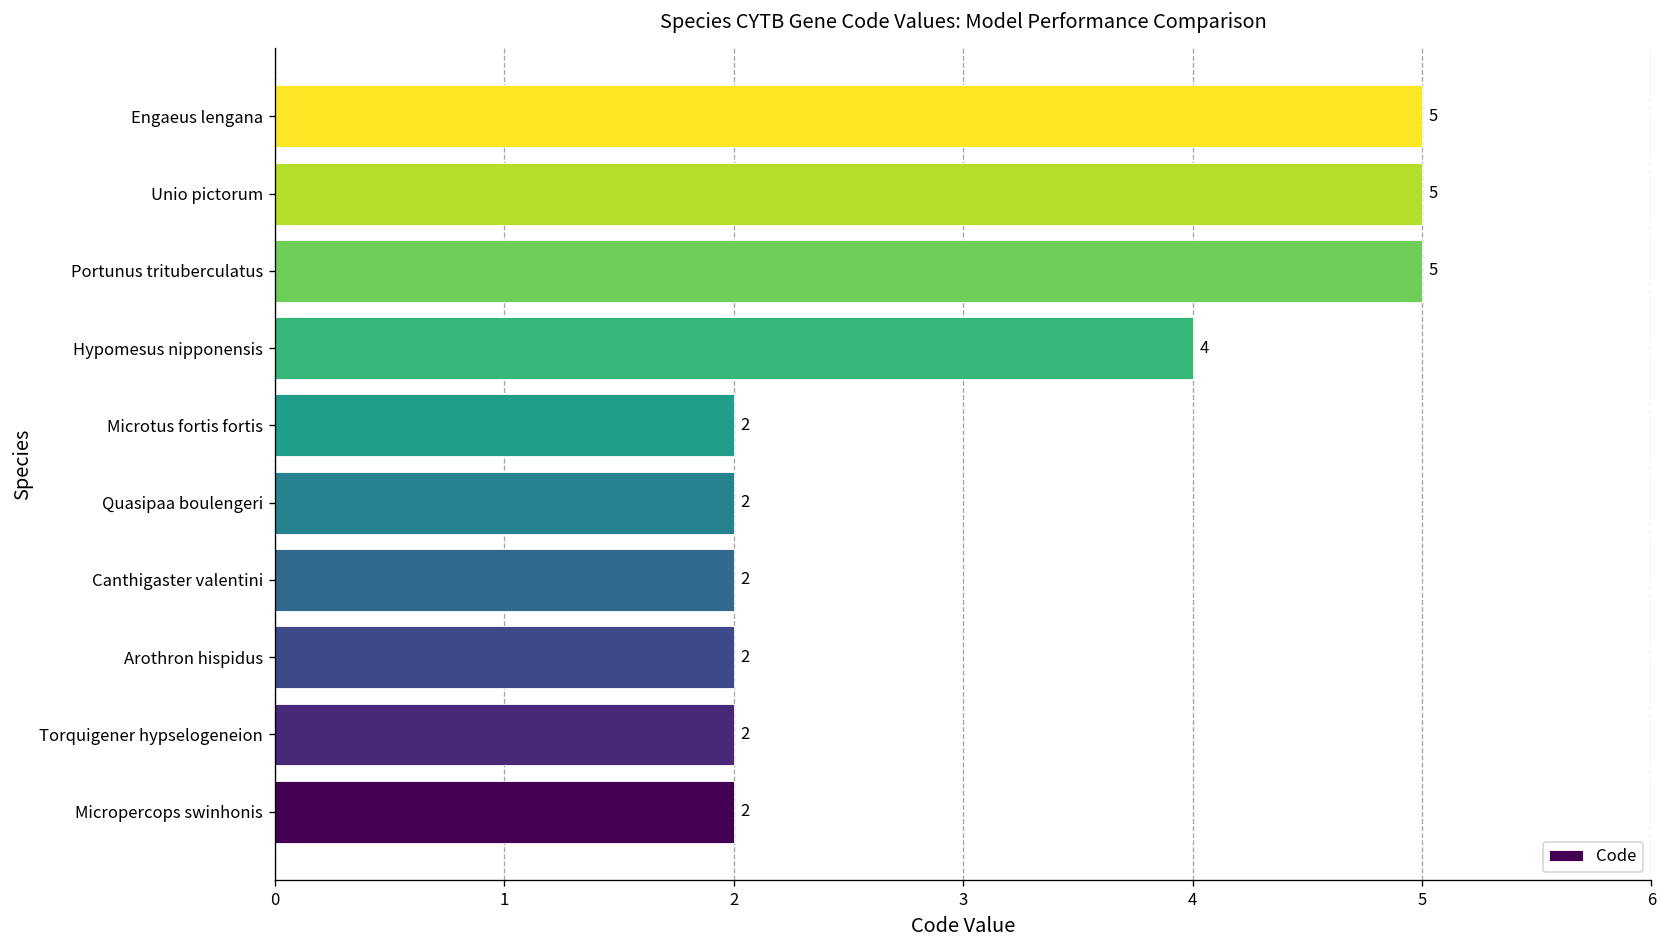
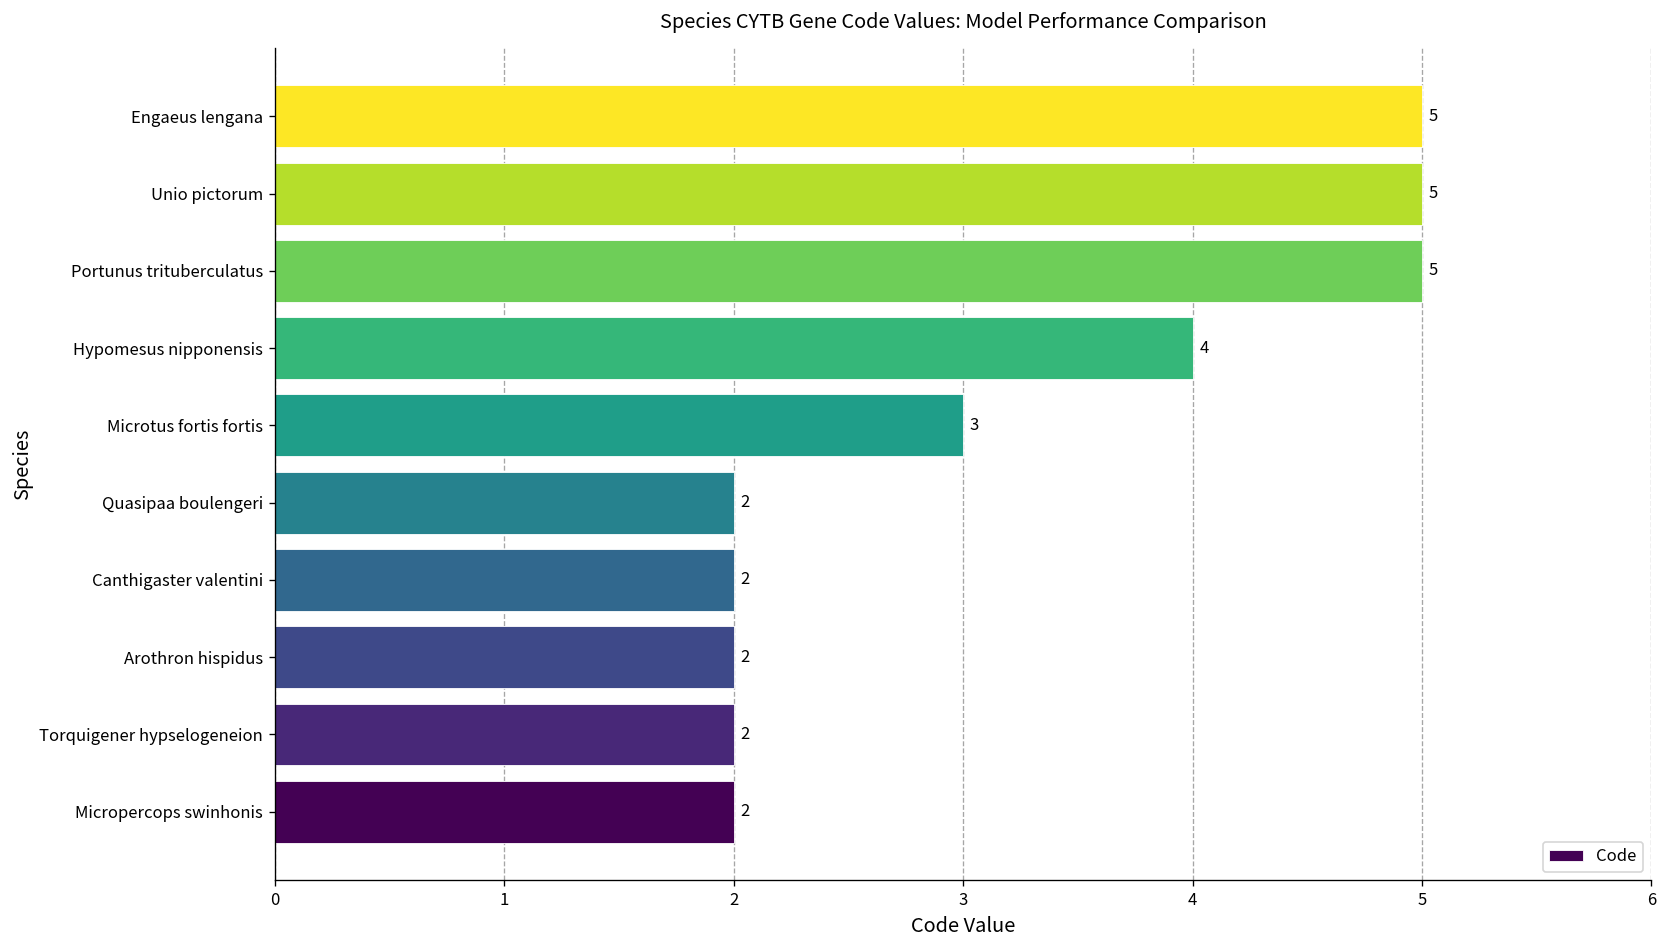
Microtus fortis fortis: 2 -> 3
